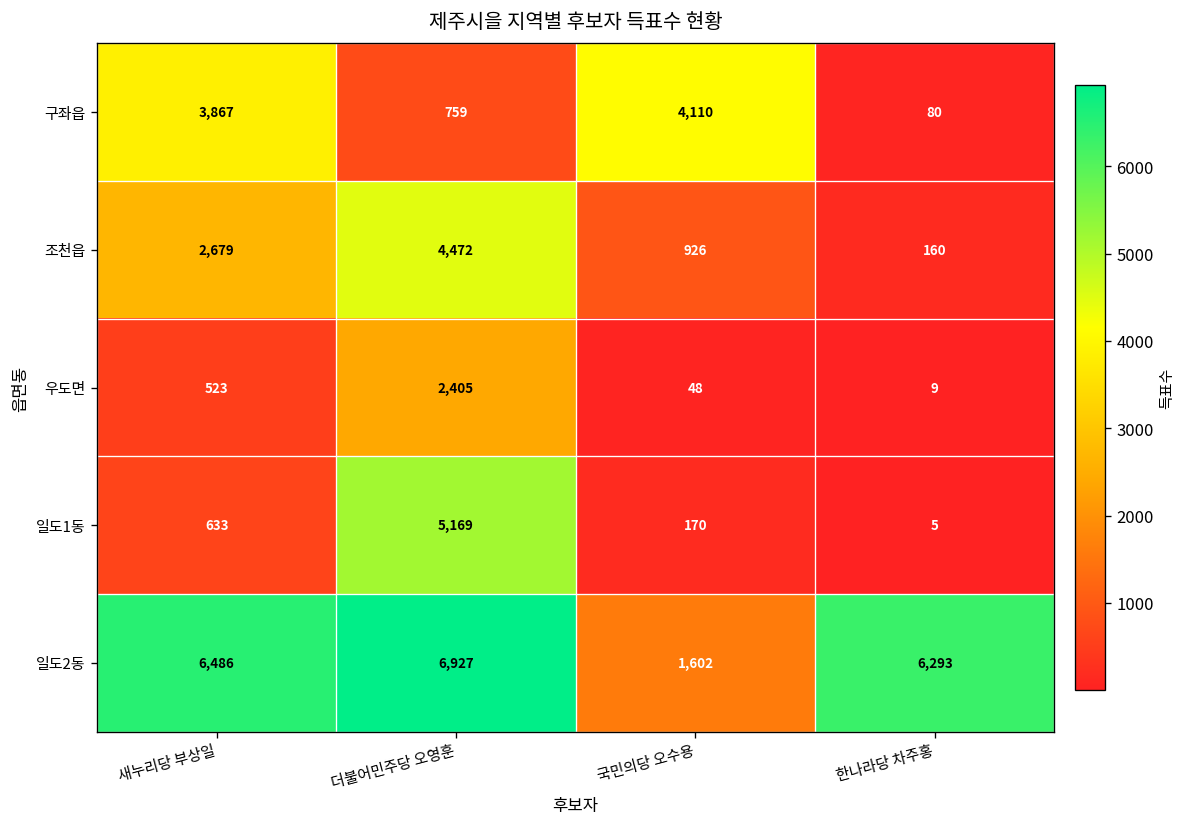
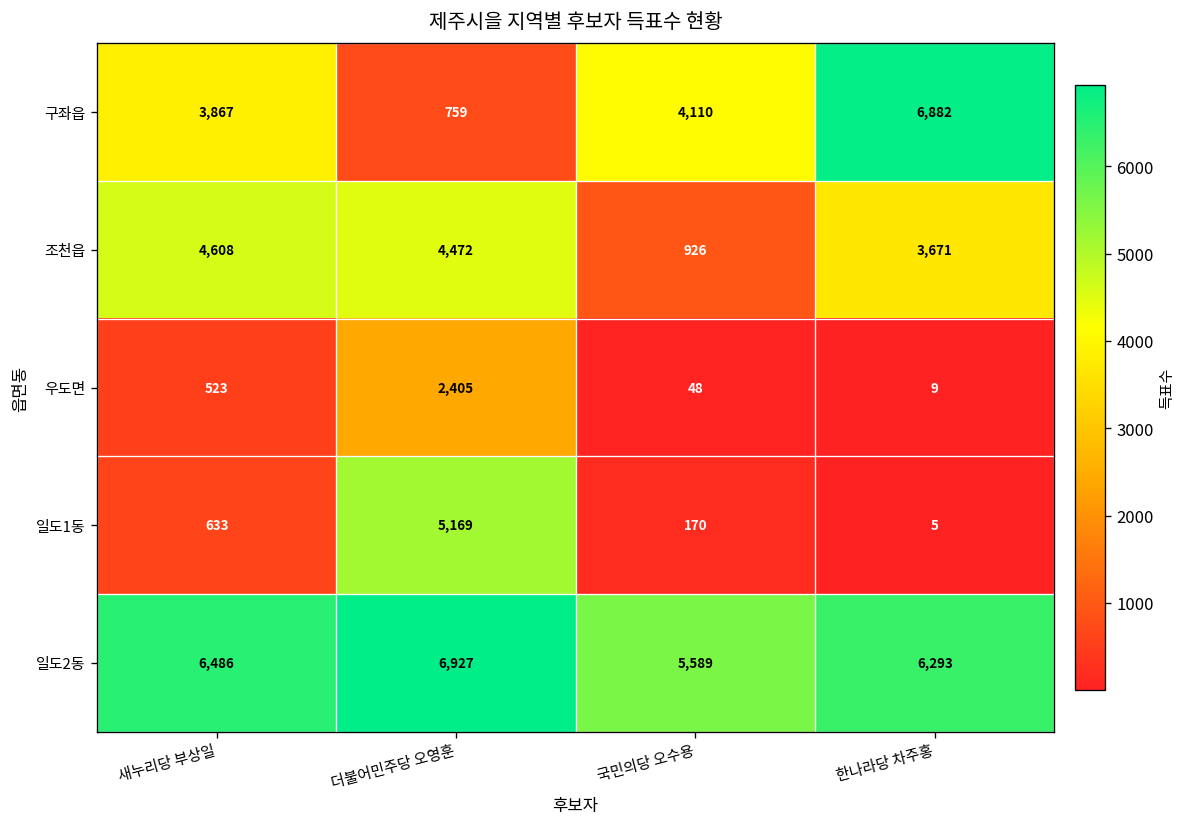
구좌읍, 한나라당 차주홍: 80 -> 6,882
조천읍, 새누리당 부상일: 2,679 -> 4,608
조천읍, 한나라당 차주홍: 160 -> 3,671
일도2동, 국민의당 오수용: 1,602 -> 5,589
